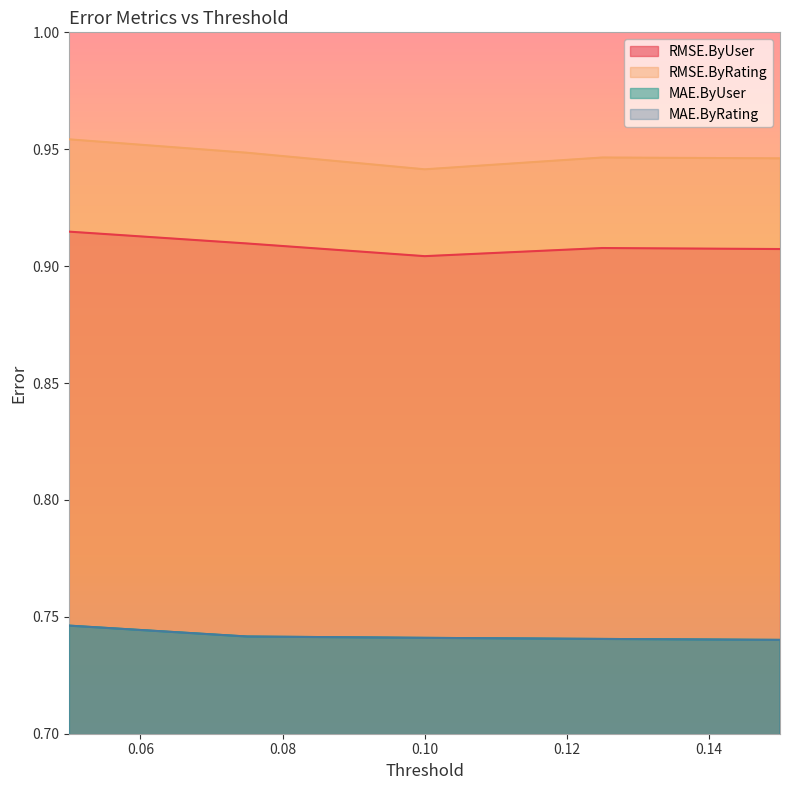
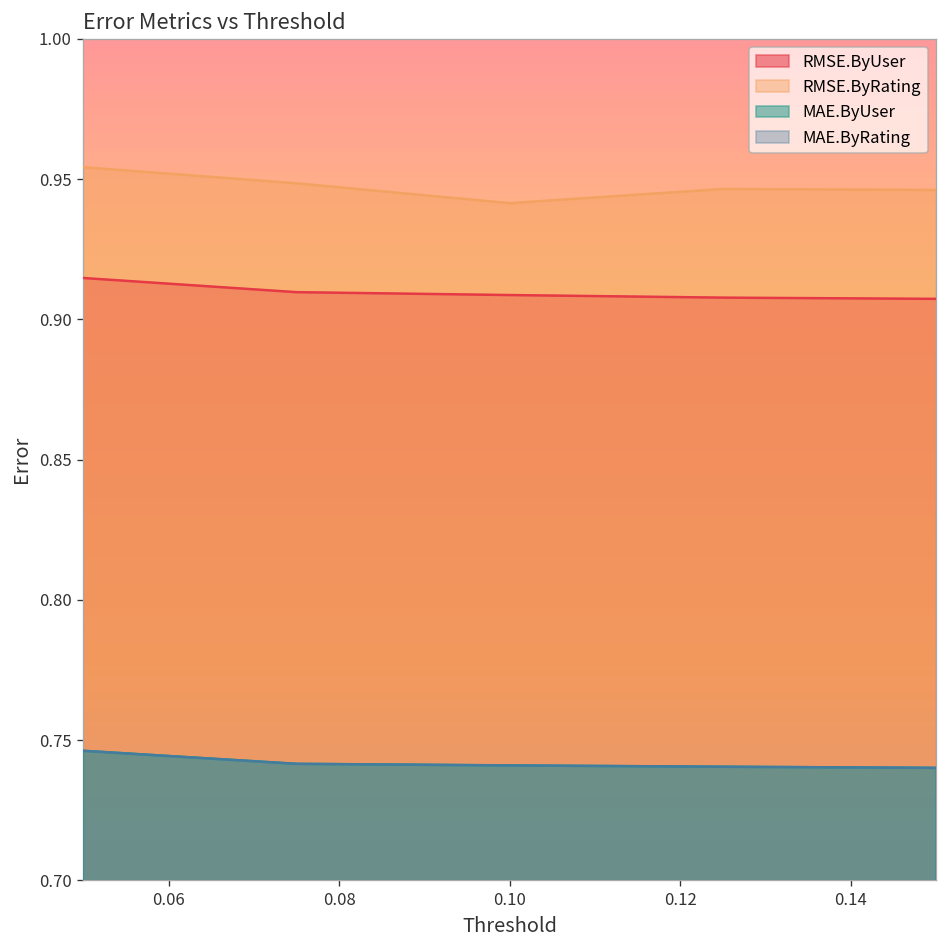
RMSE.ByUser, 0.10: 0.904 -> 0.909
